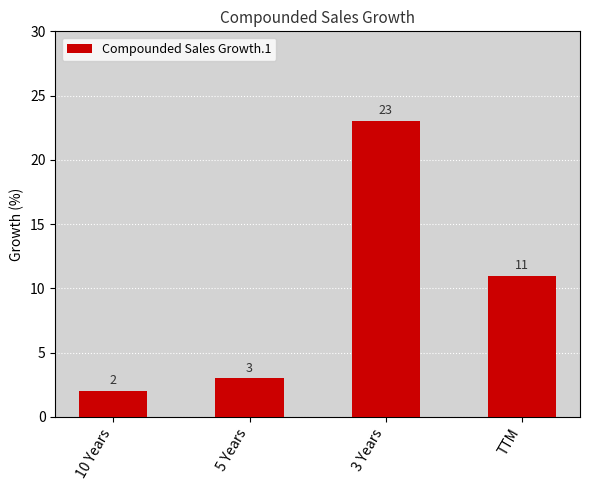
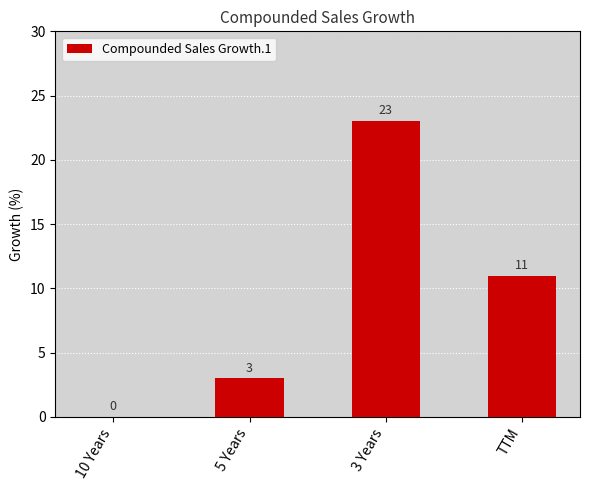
10 Years: 2 -> 0
